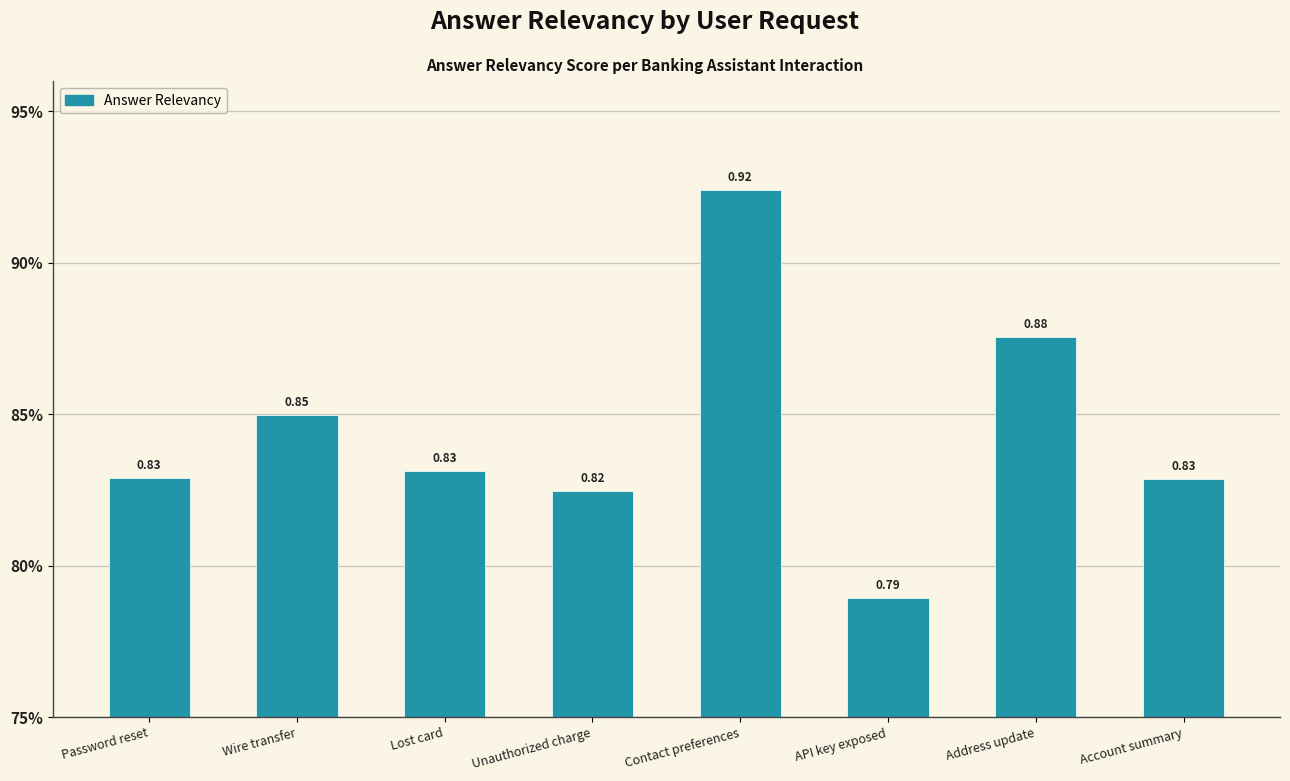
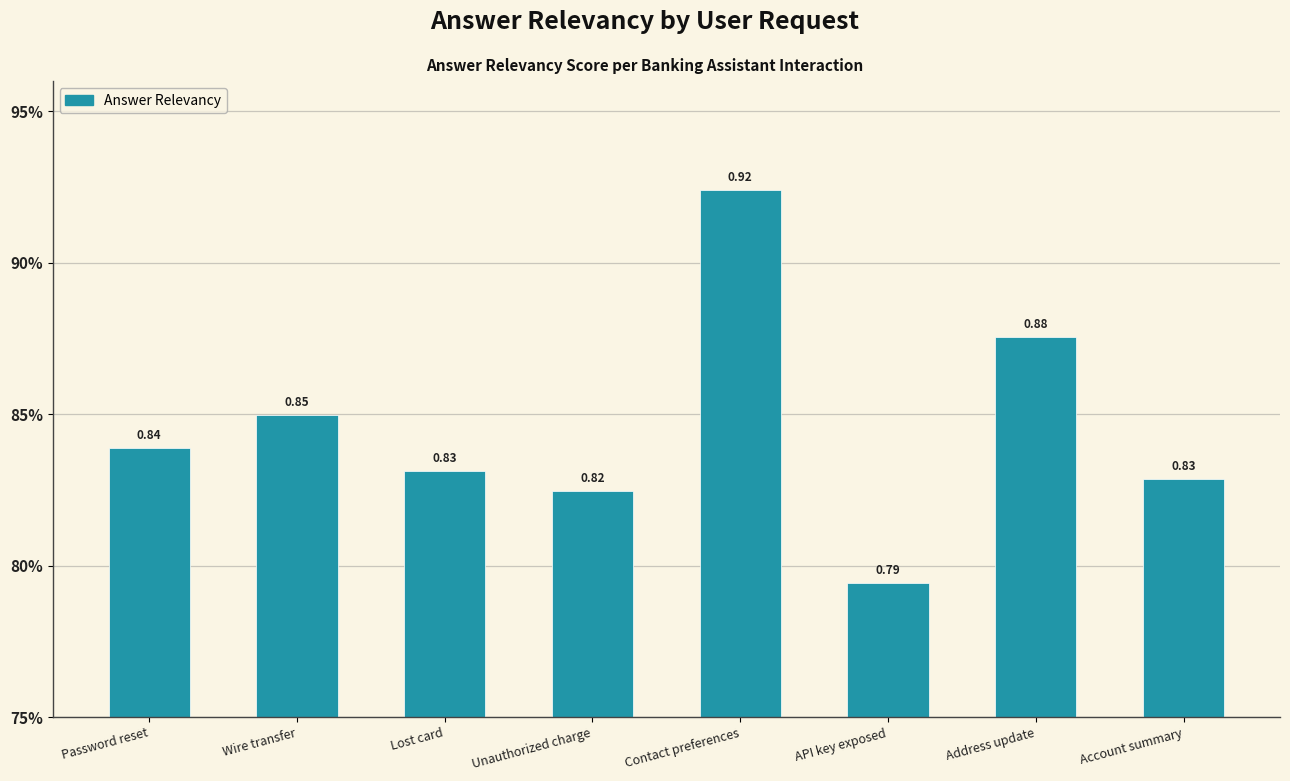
Password reset: 0.83 -> 0.84
API key exposed: 78.9% -> 79.4%
